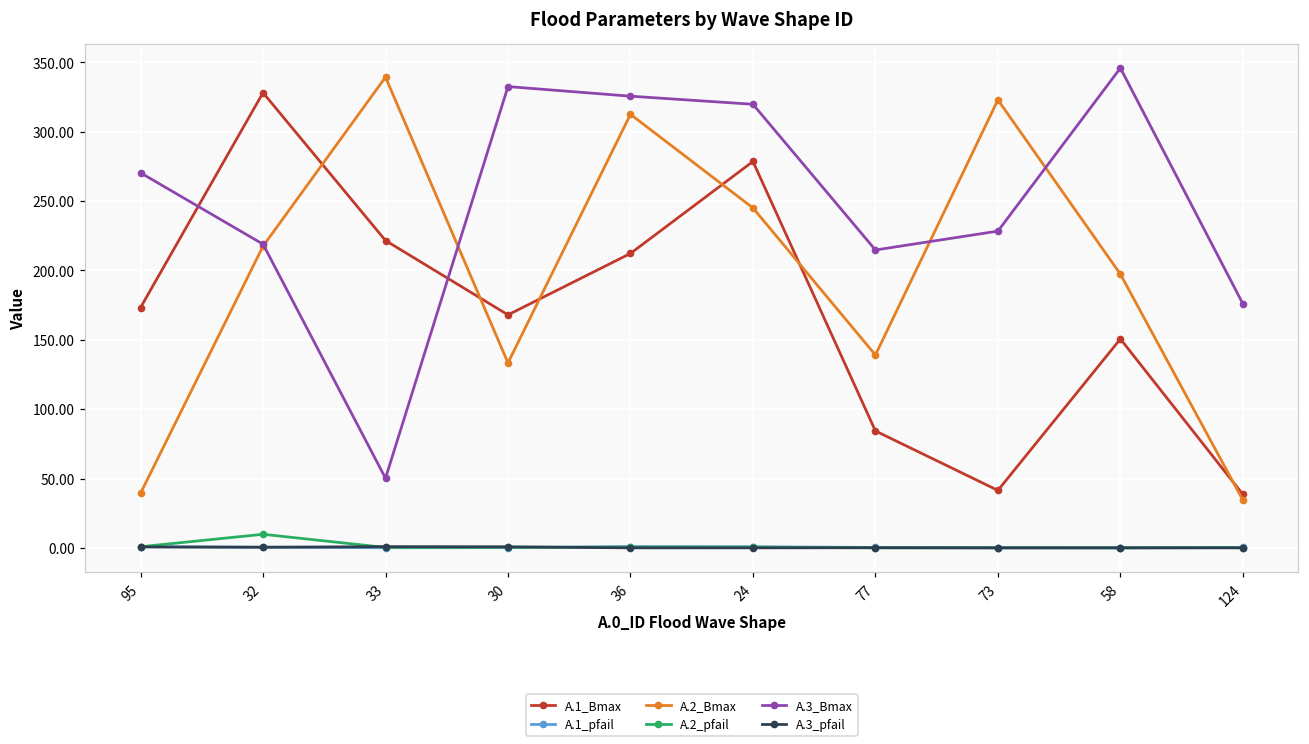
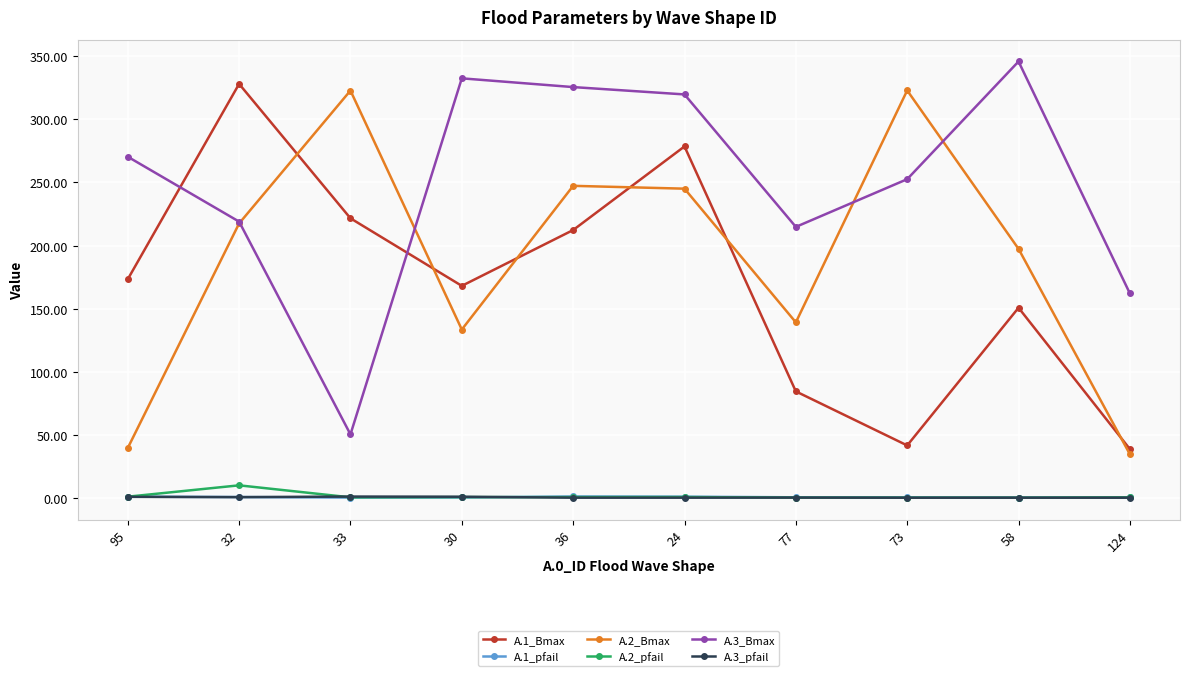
A.2_Bmax, 33: 339 -> 323
A.2_Bmax, 36: 313 -> 247
A.3_Bmax, 73: 228 -> 253
A.3_Bmax, 124: 176 -> 162
